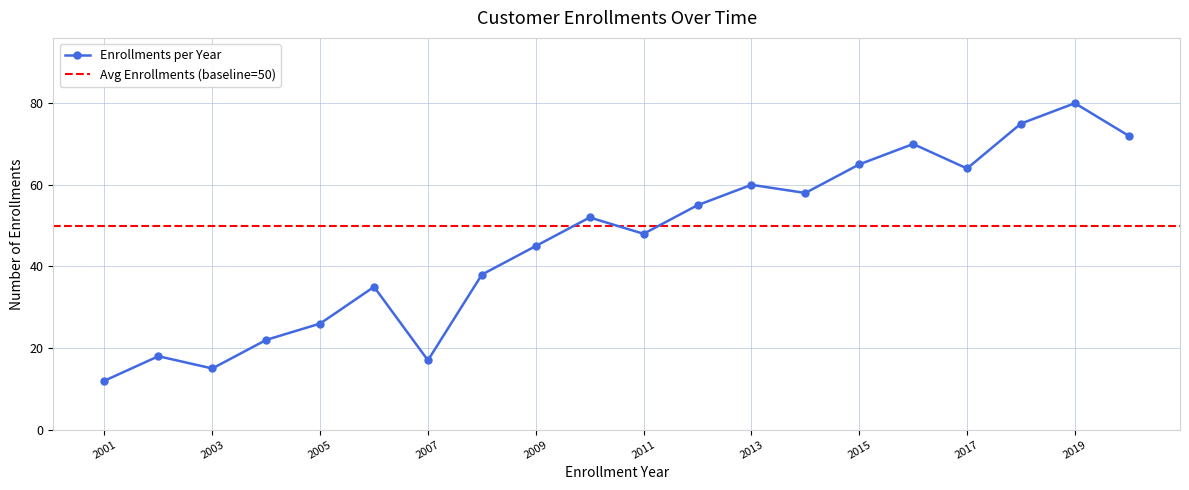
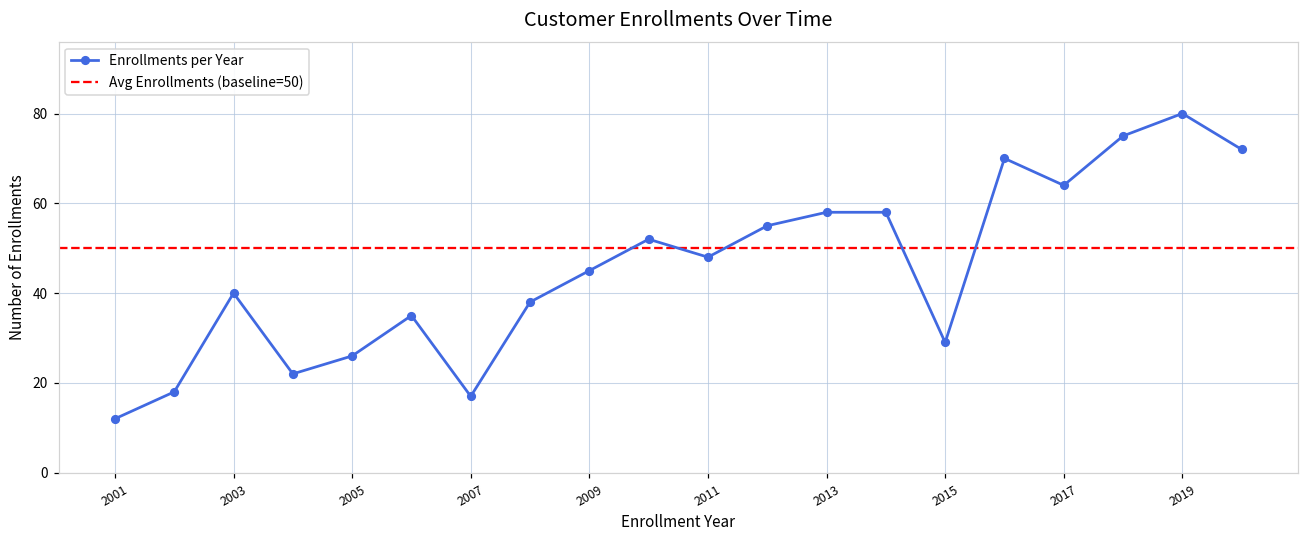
2003: 15 -> 40
2013: 60 -> 58
2015: 65 -> 29
